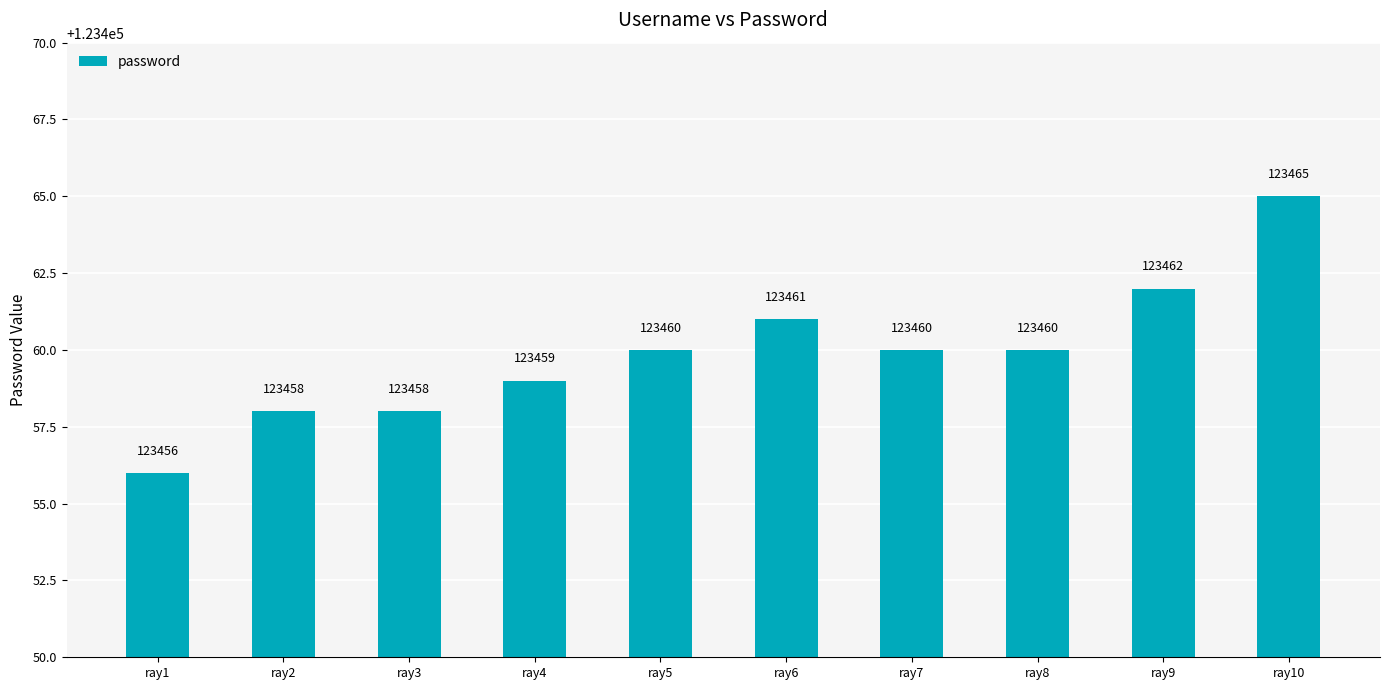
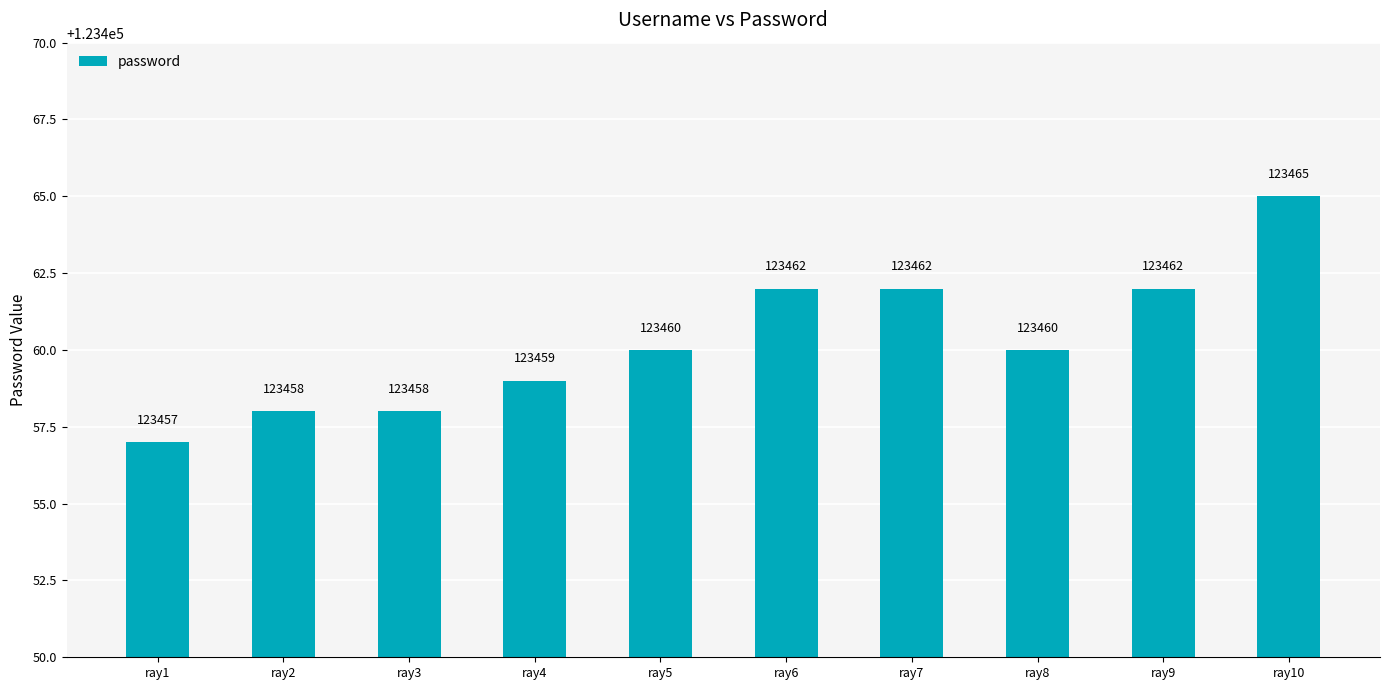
ray1: 123456 -> 123457
ray6: 123461 -> 123462
ray7: 123460 -> 123462
